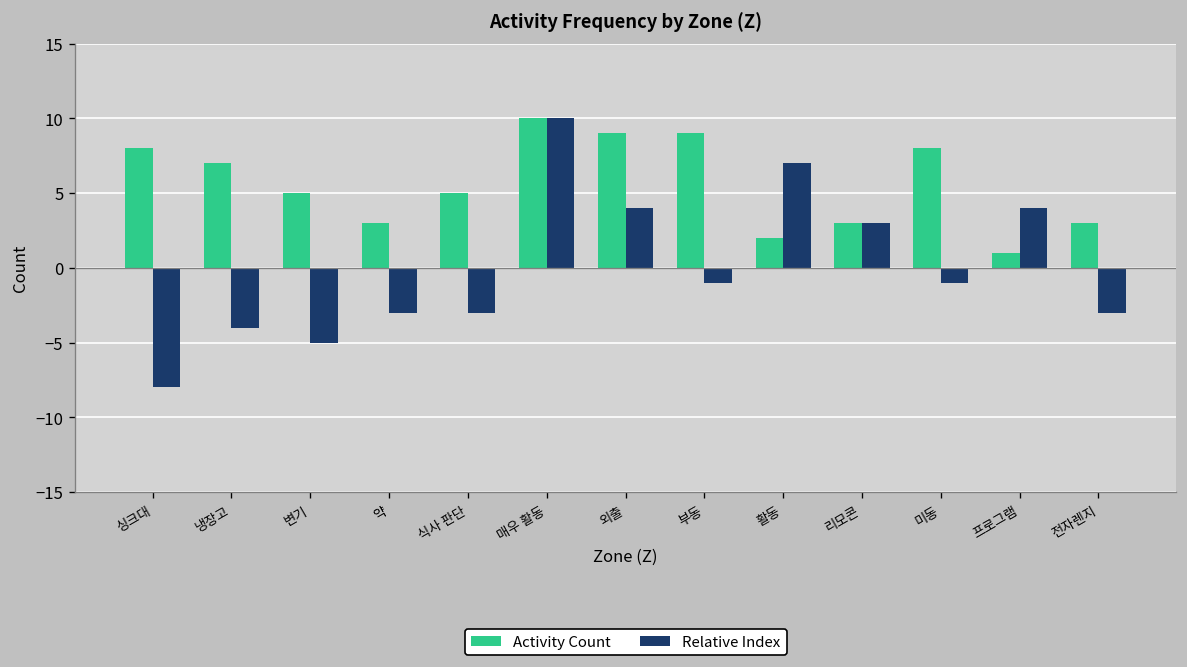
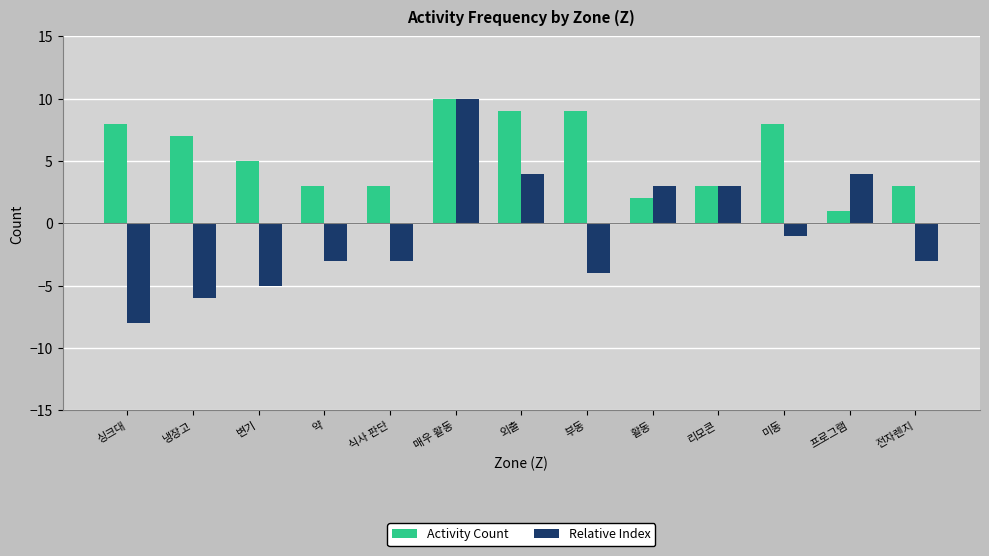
Relative Index, 냉장고: -4 -> -6
Activity Count, 식사 판단: 5 -> 3
Relative Index, 부동: -1 -> -4
Relative Index, 활동: 7 -> 3
